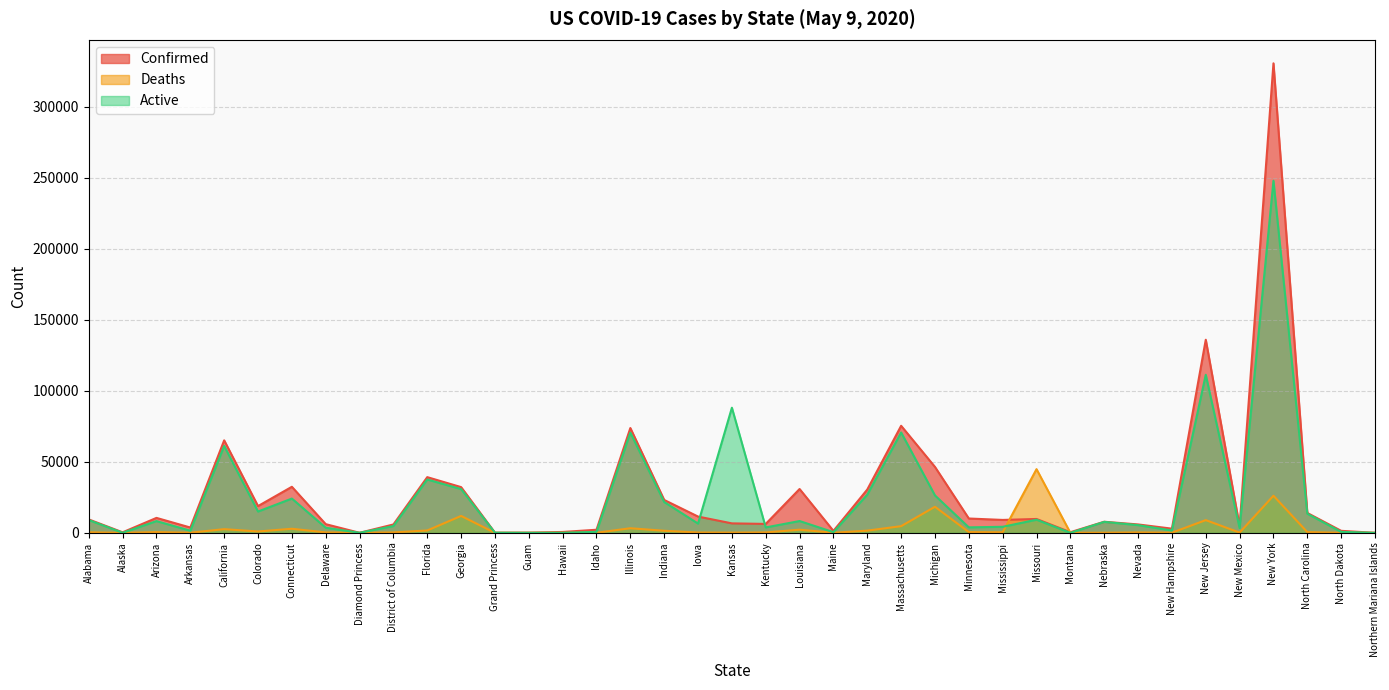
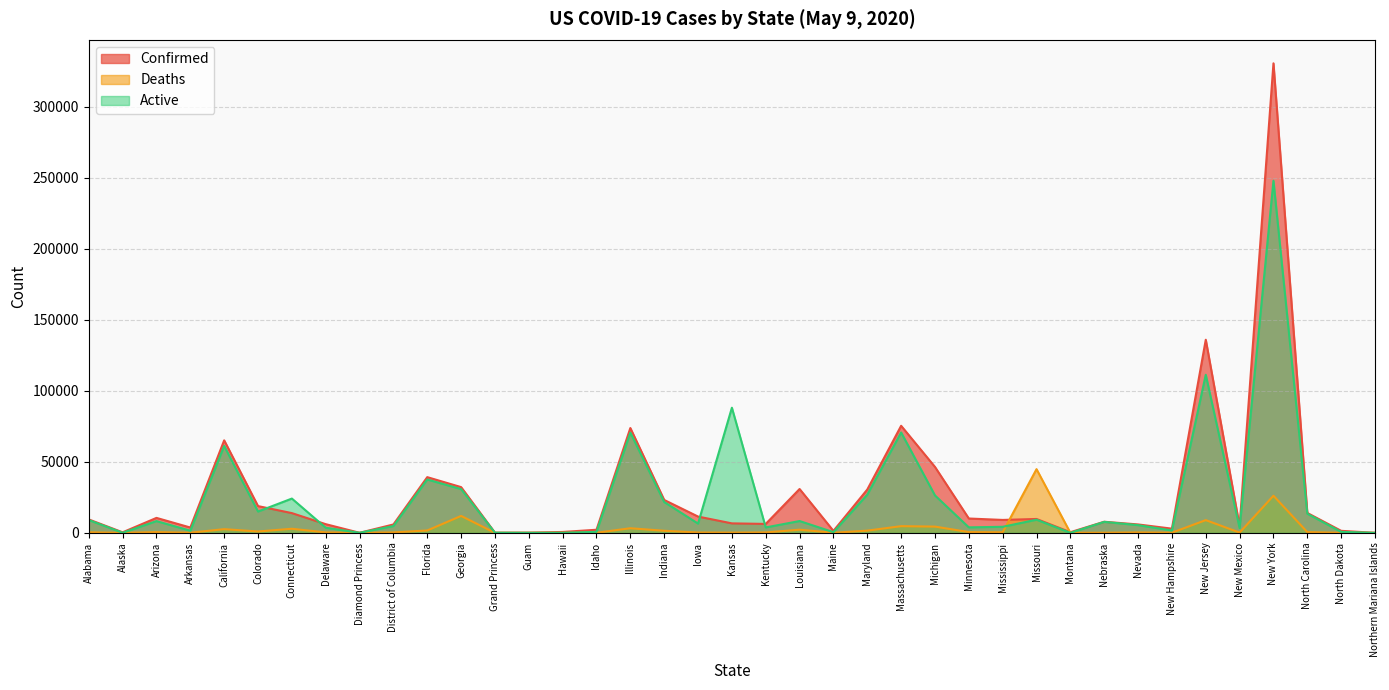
Confirmed, Connecticut: 32000 -> 14000
Deaths, Michigan: 18000 -> 4000
